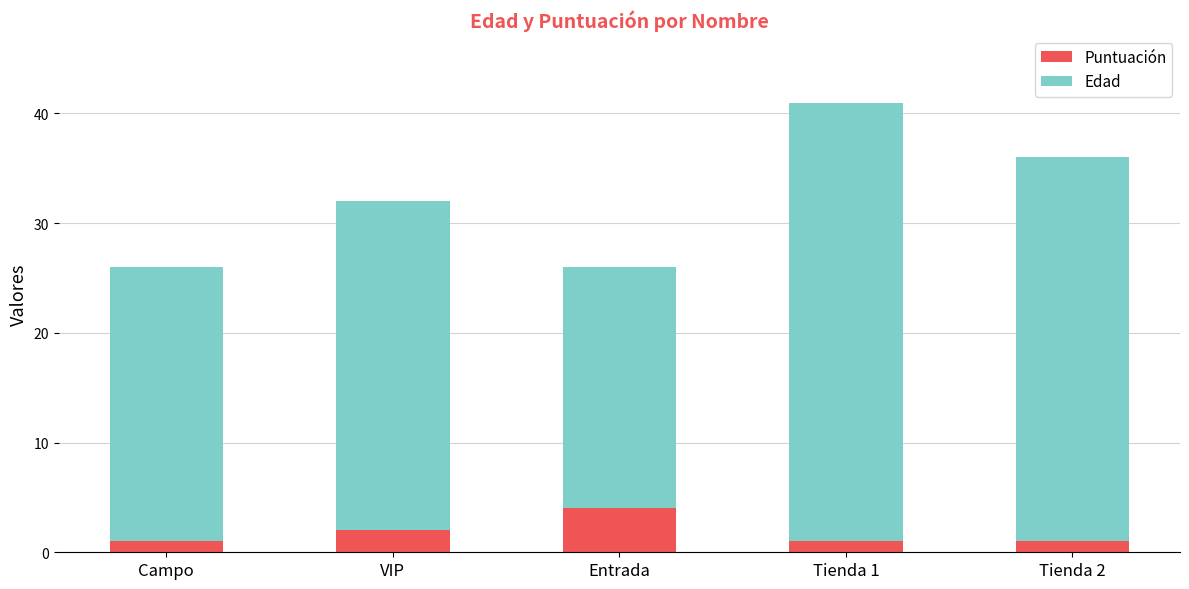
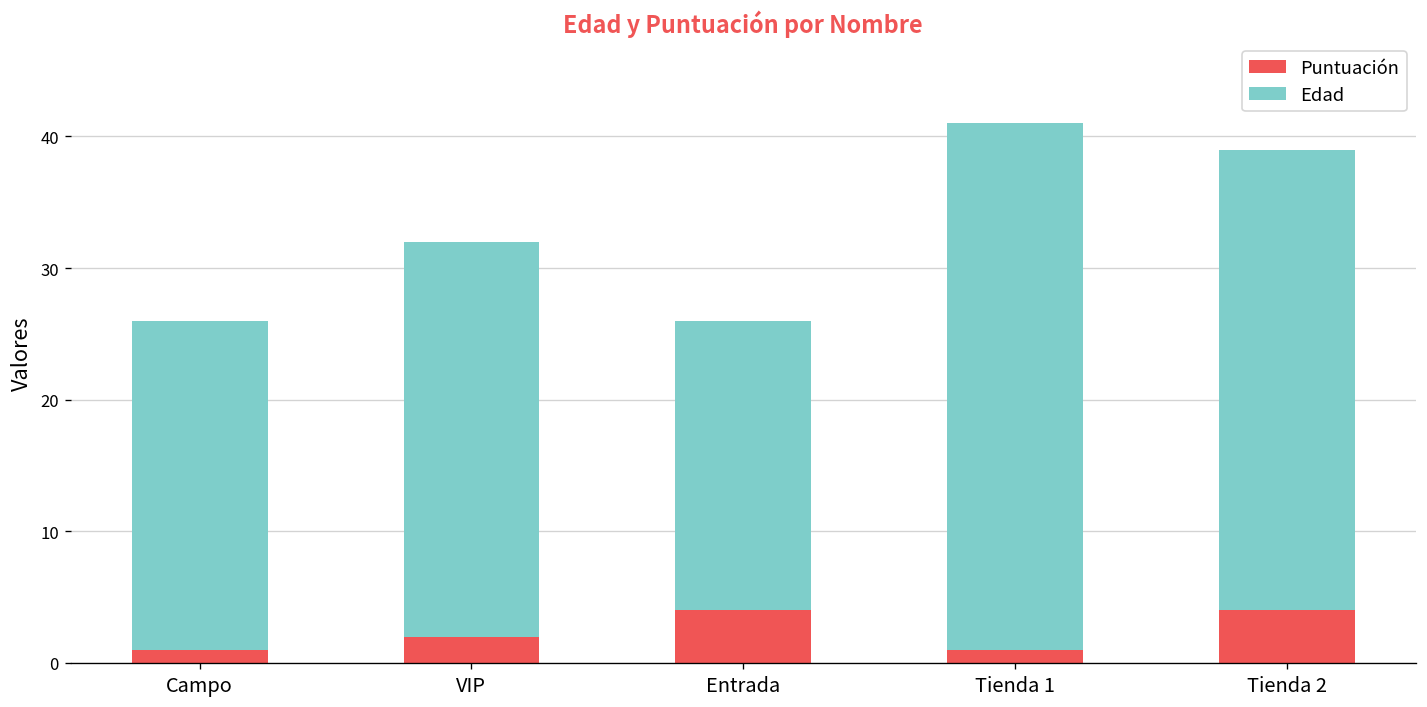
Puntuación, Tienda 2: 1 -> 4
